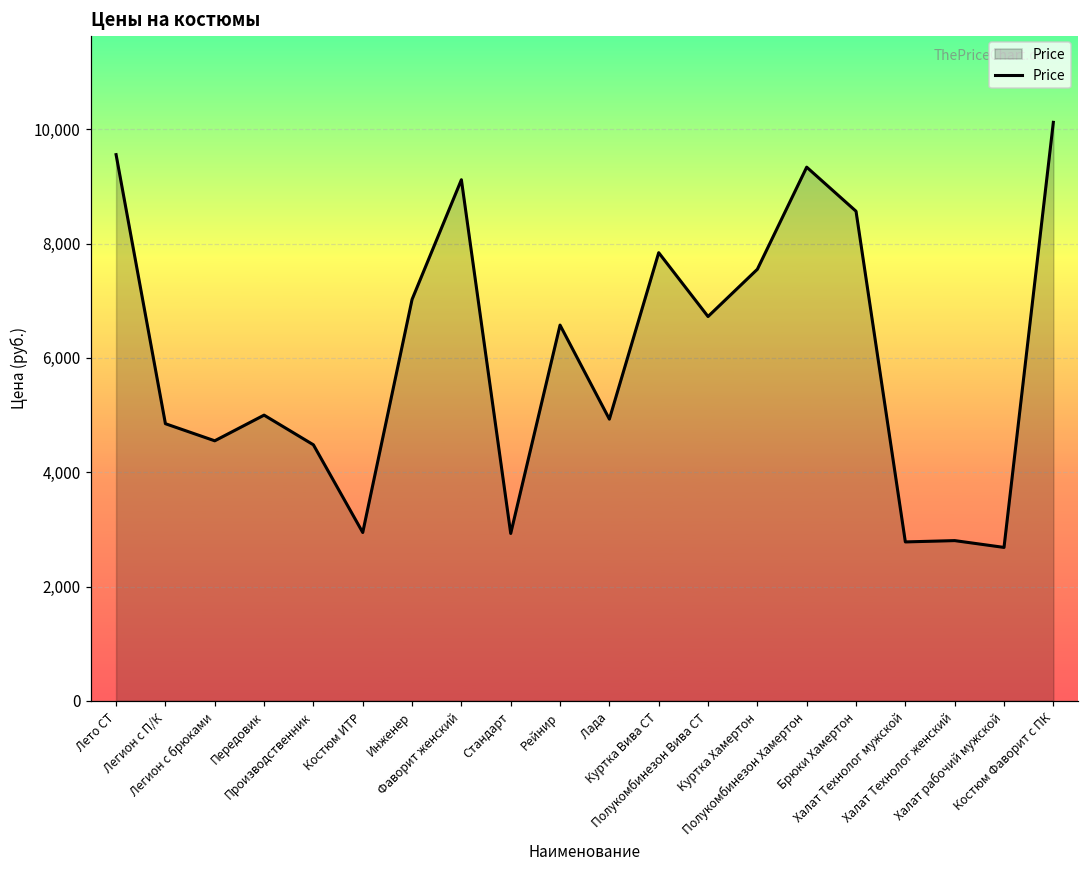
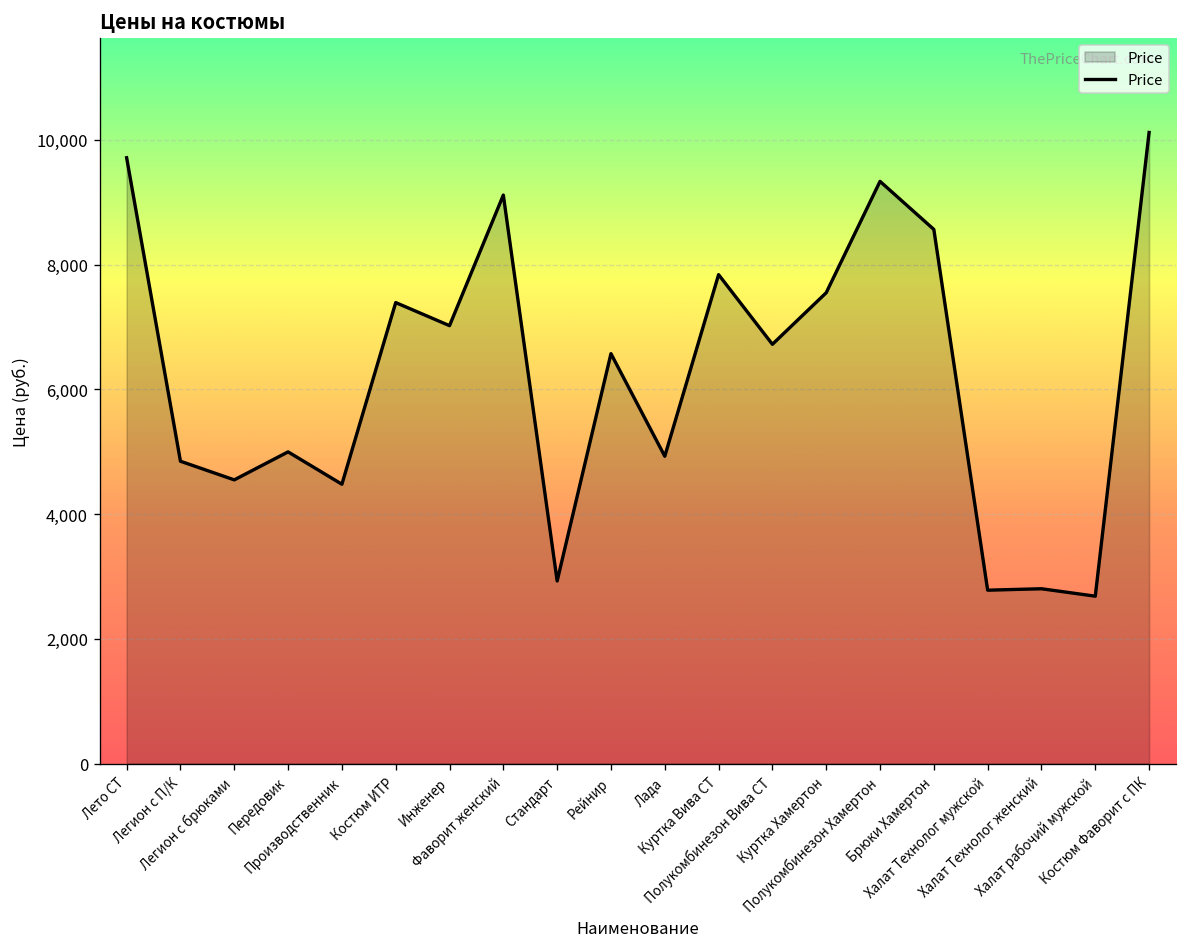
Лето СТ: 9,600 -> 9,700
Костюм ИТР: 2,900 -> 7,400
